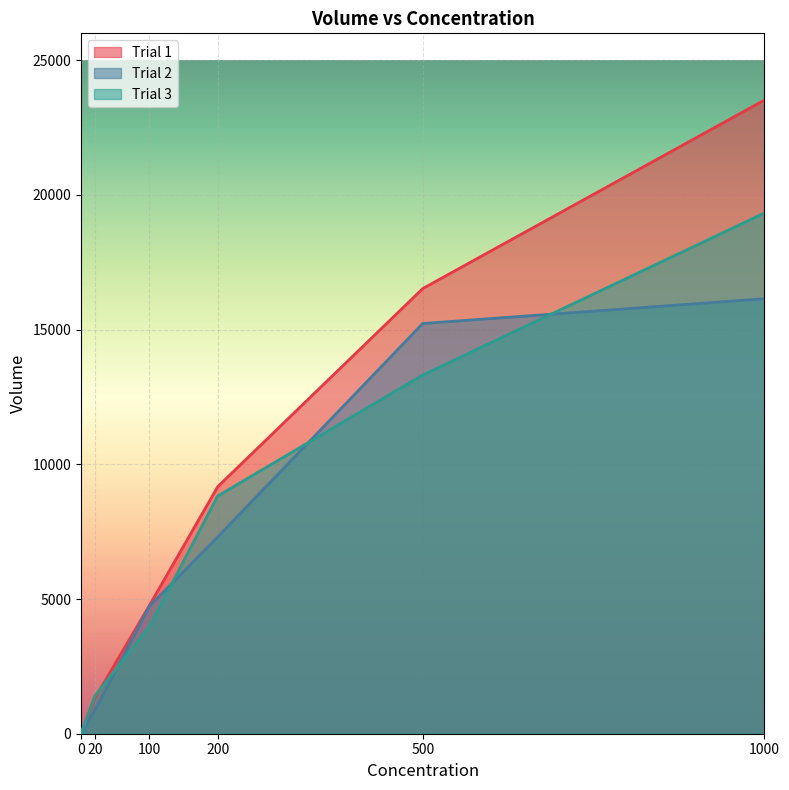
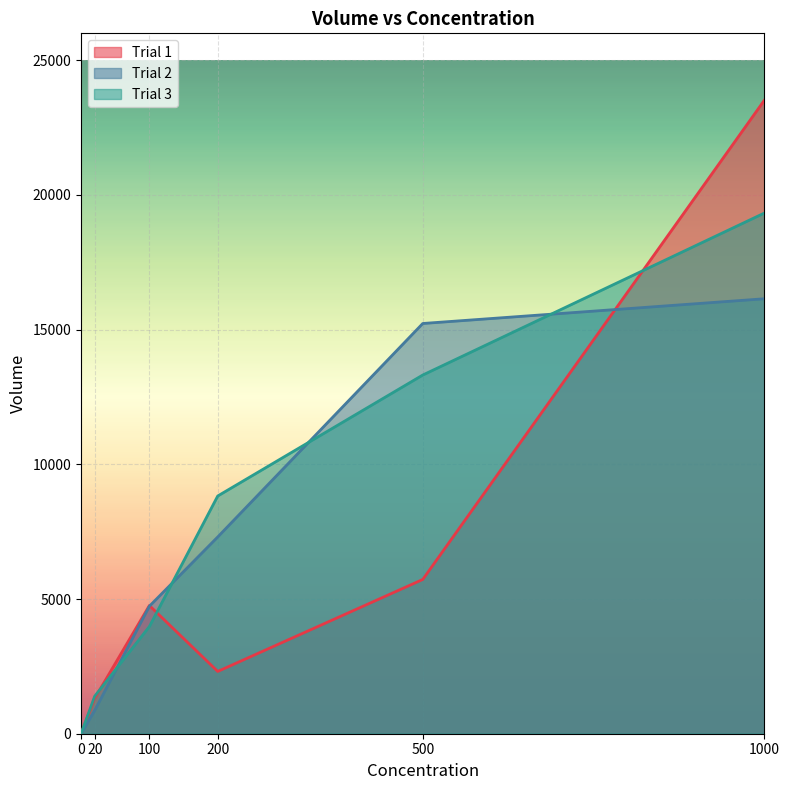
Trial 1, 200: 9200 -> 2300
Trial 1, 500: 16500 -> 5700
